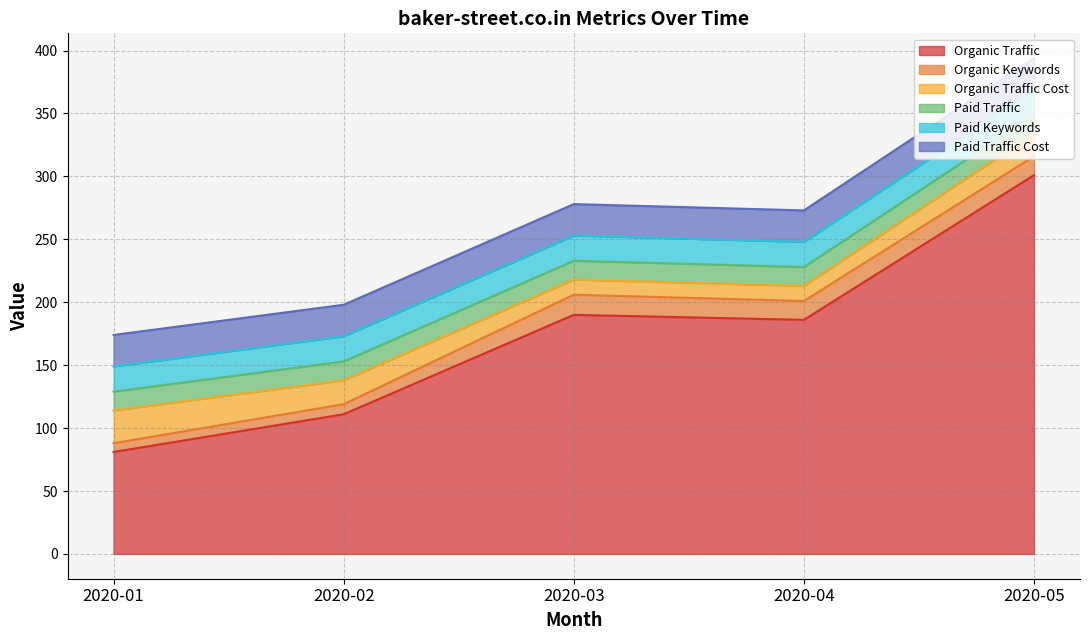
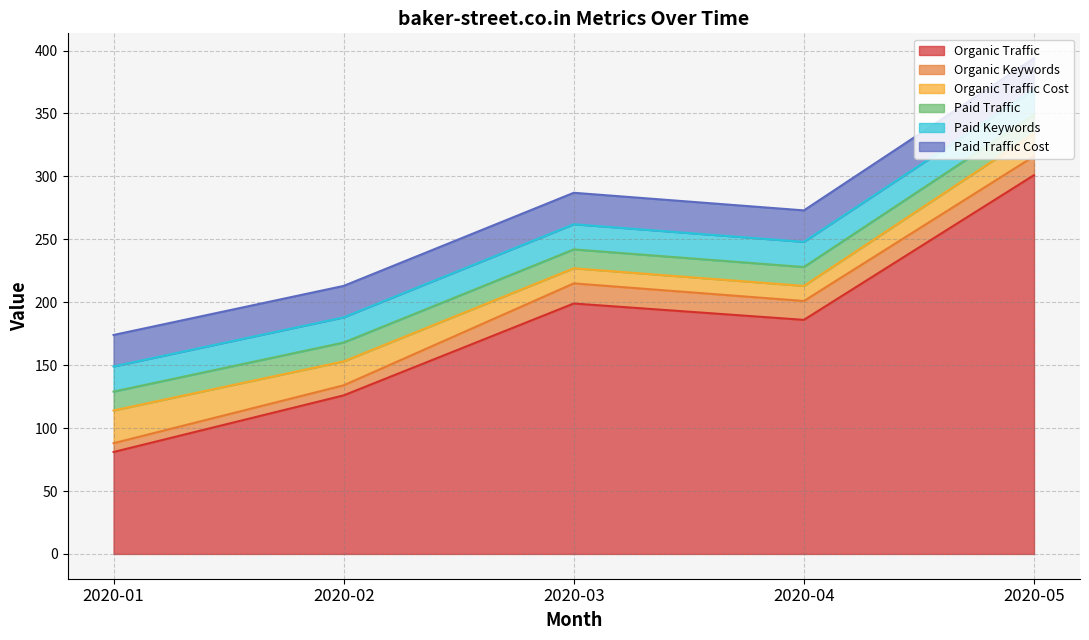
Organic Traffic, 2020-02: 111 -> 126
Organic Traffic, 2020-03: 190 -> 199
